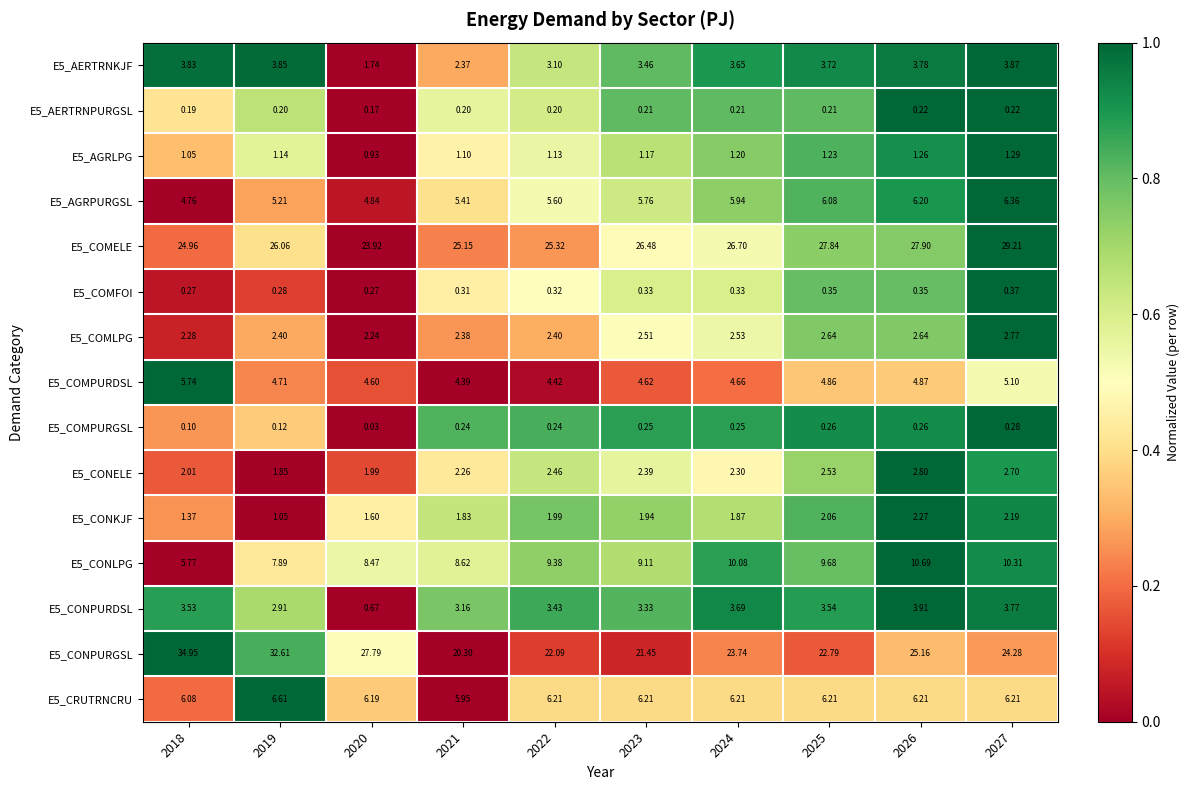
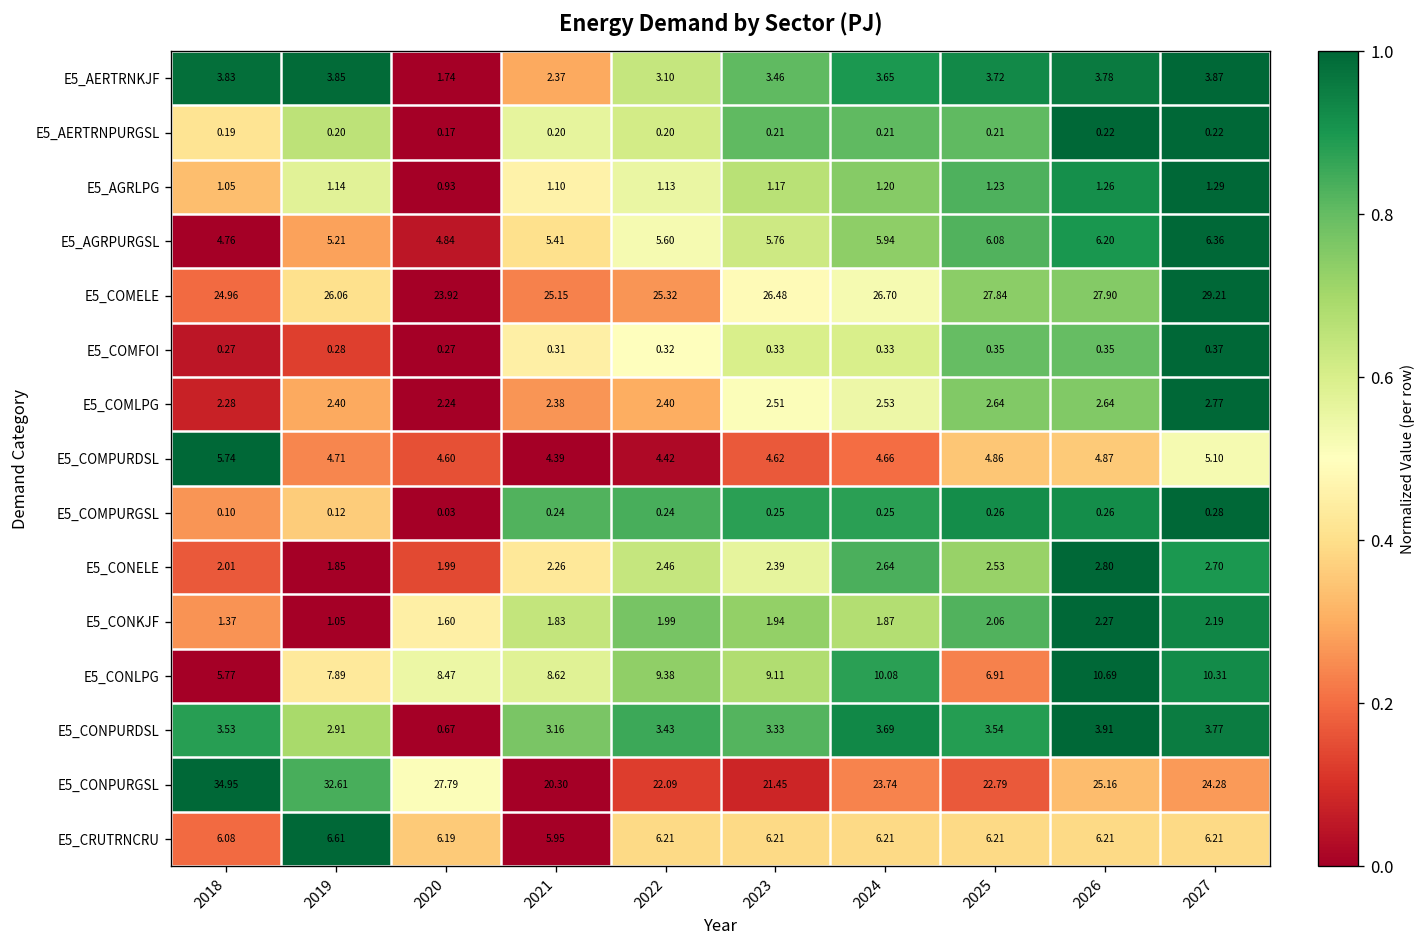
E5_CONELE, 2024: 2.30 -> 2.64
E5_CONLPG, 2025: 9.68 -> 6.91
